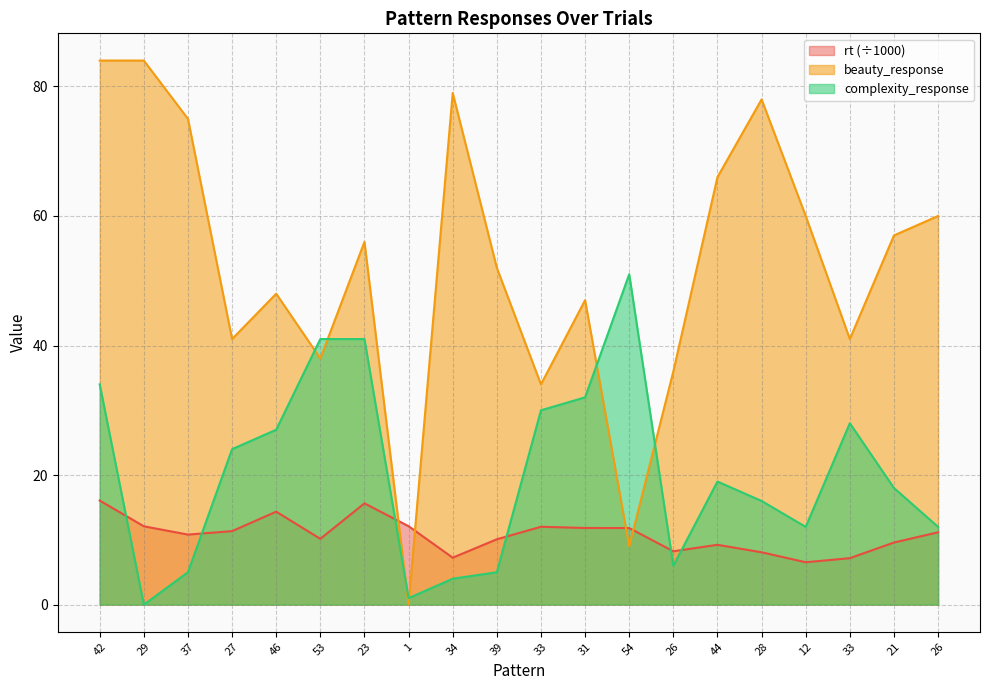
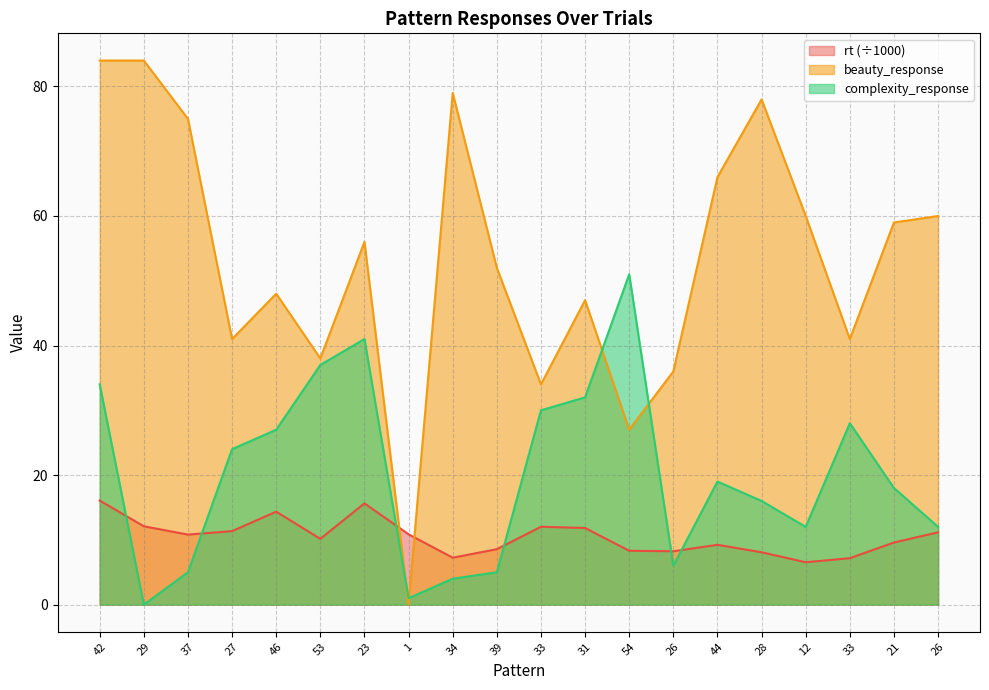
complexity_response, 53: 41 -> 37
rt (÷1000), 1: 12 -> 11
rt (÷1000), 39: 10 -> 9
rt (÷1000), 54: 12 -> 8
beauty_response, 54: 9 -> 27
beauty_response, 21: 57 -> 59
